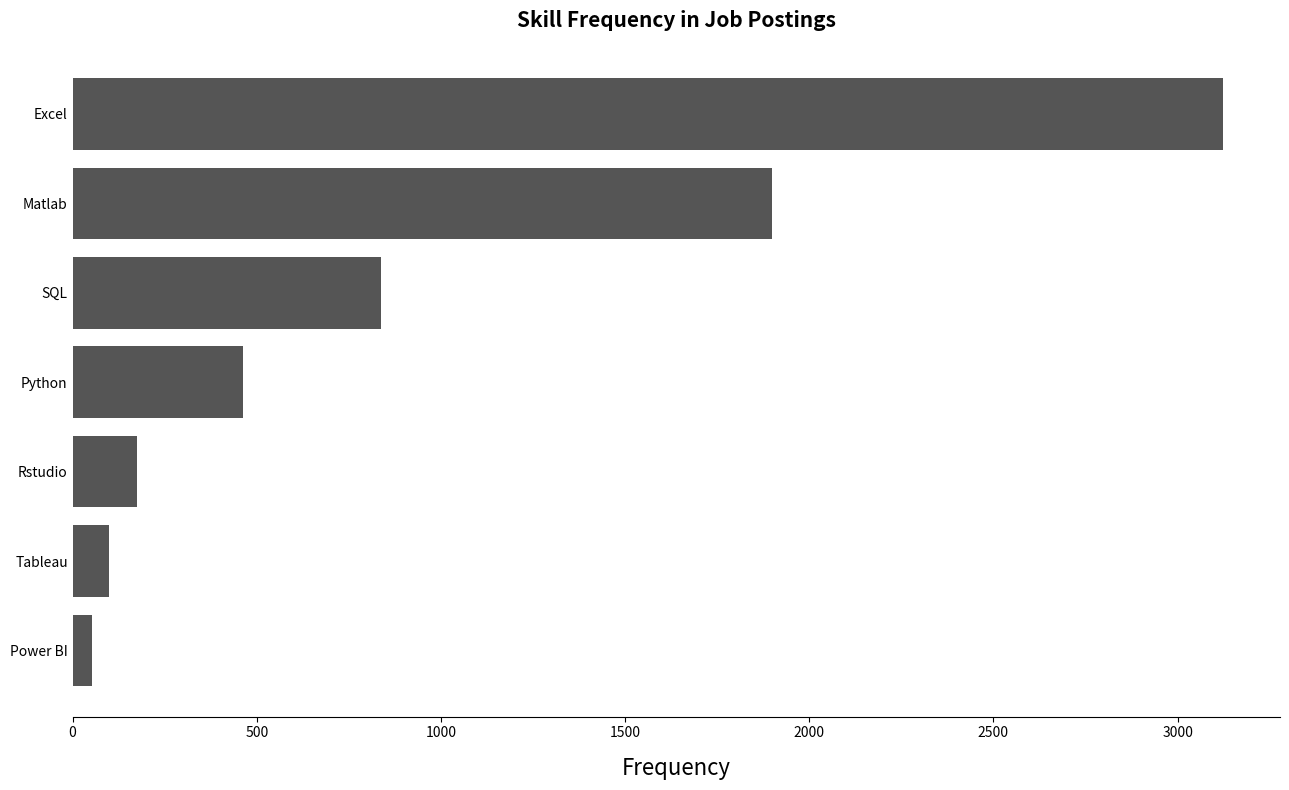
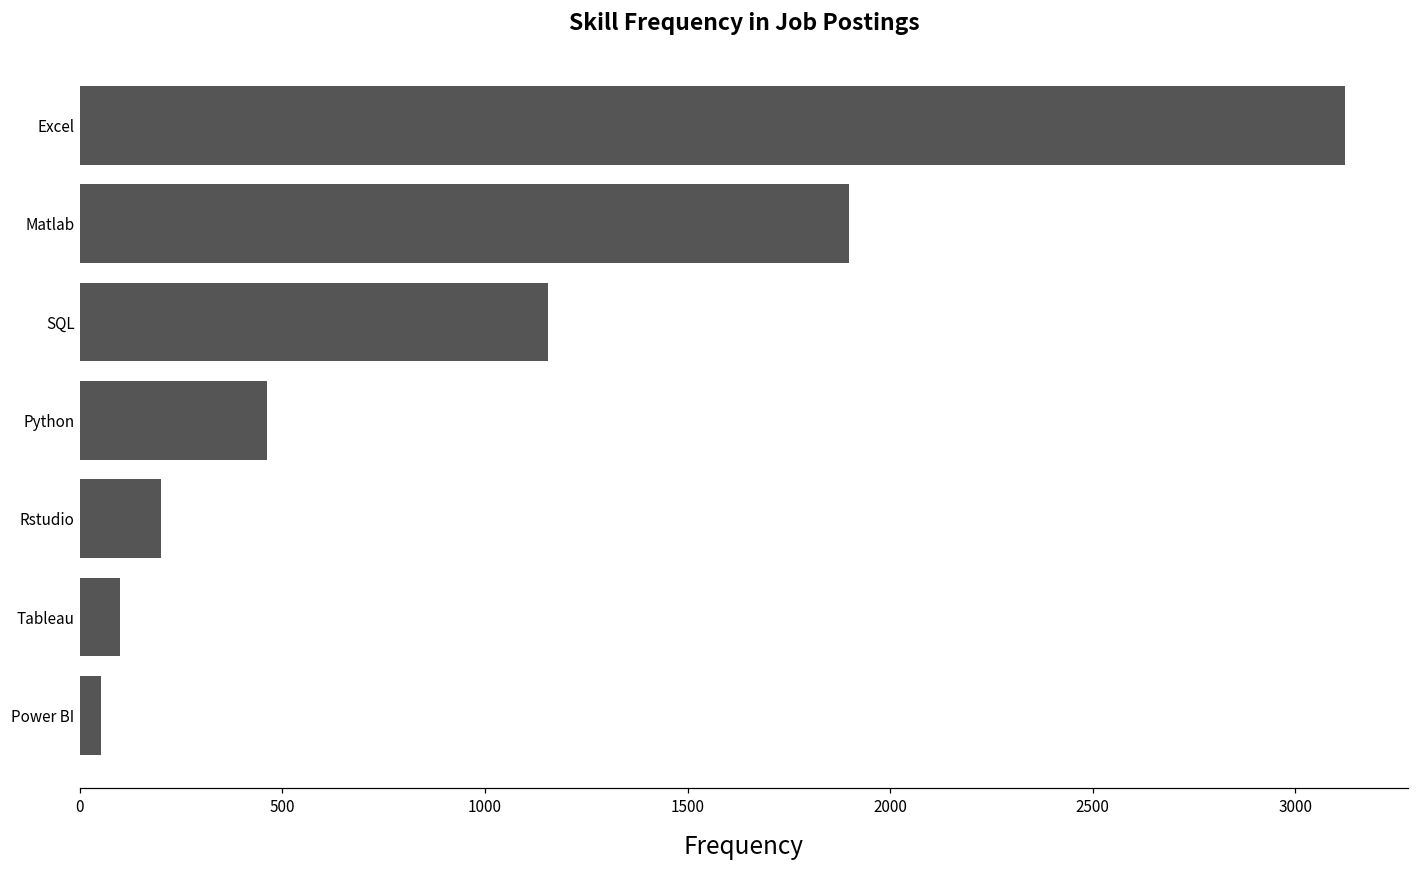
SQL: 840 -> 1160
Rstudio: 170 -> 200
